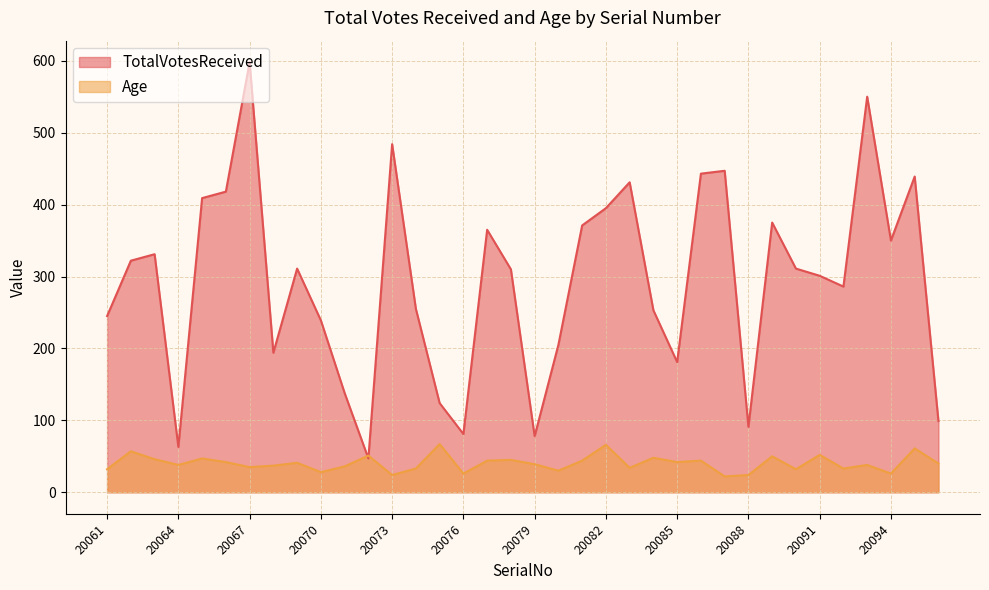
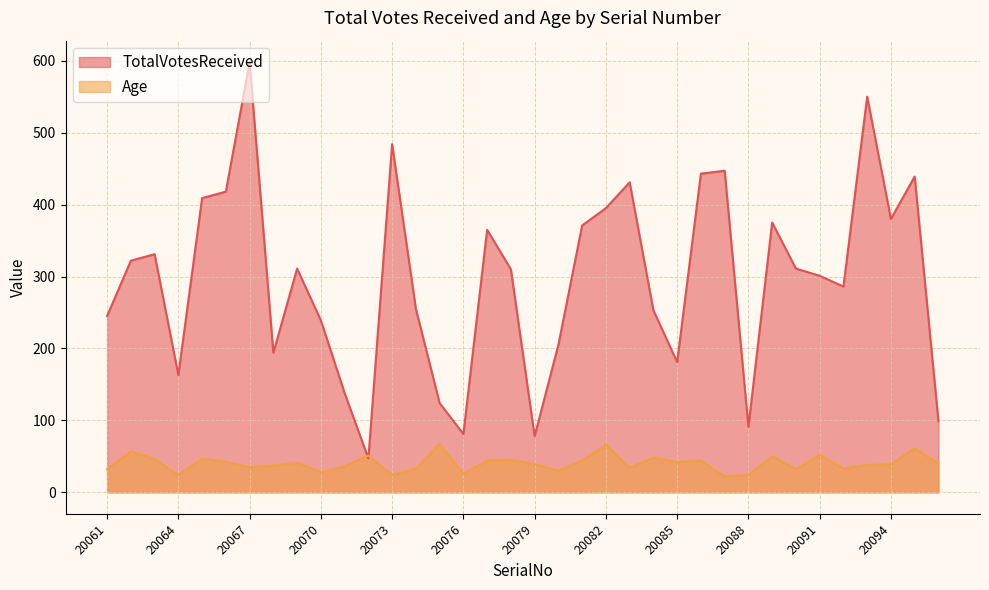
TotalVotesReceived, 20064: 60 -> 160
Age, 20064: 40 -> 20
TotalVotesReceived, 20094: 350 -> 380
Age, 20094: 30 -> 40
